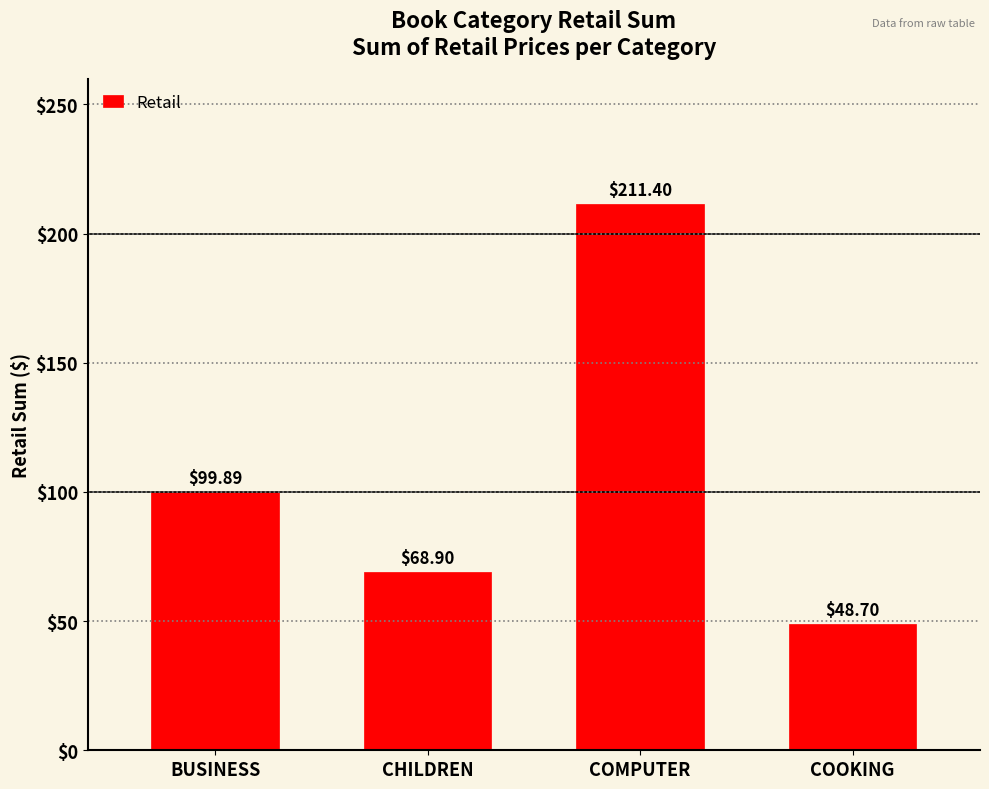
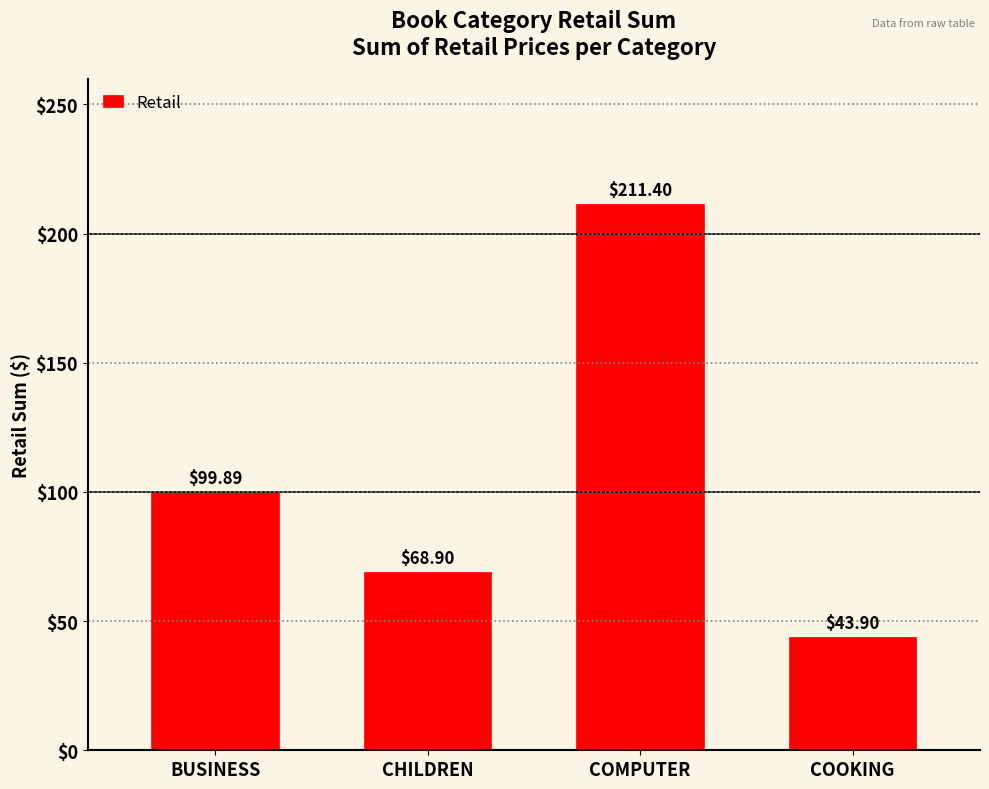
COOKING: $48.70 -> $43.90
